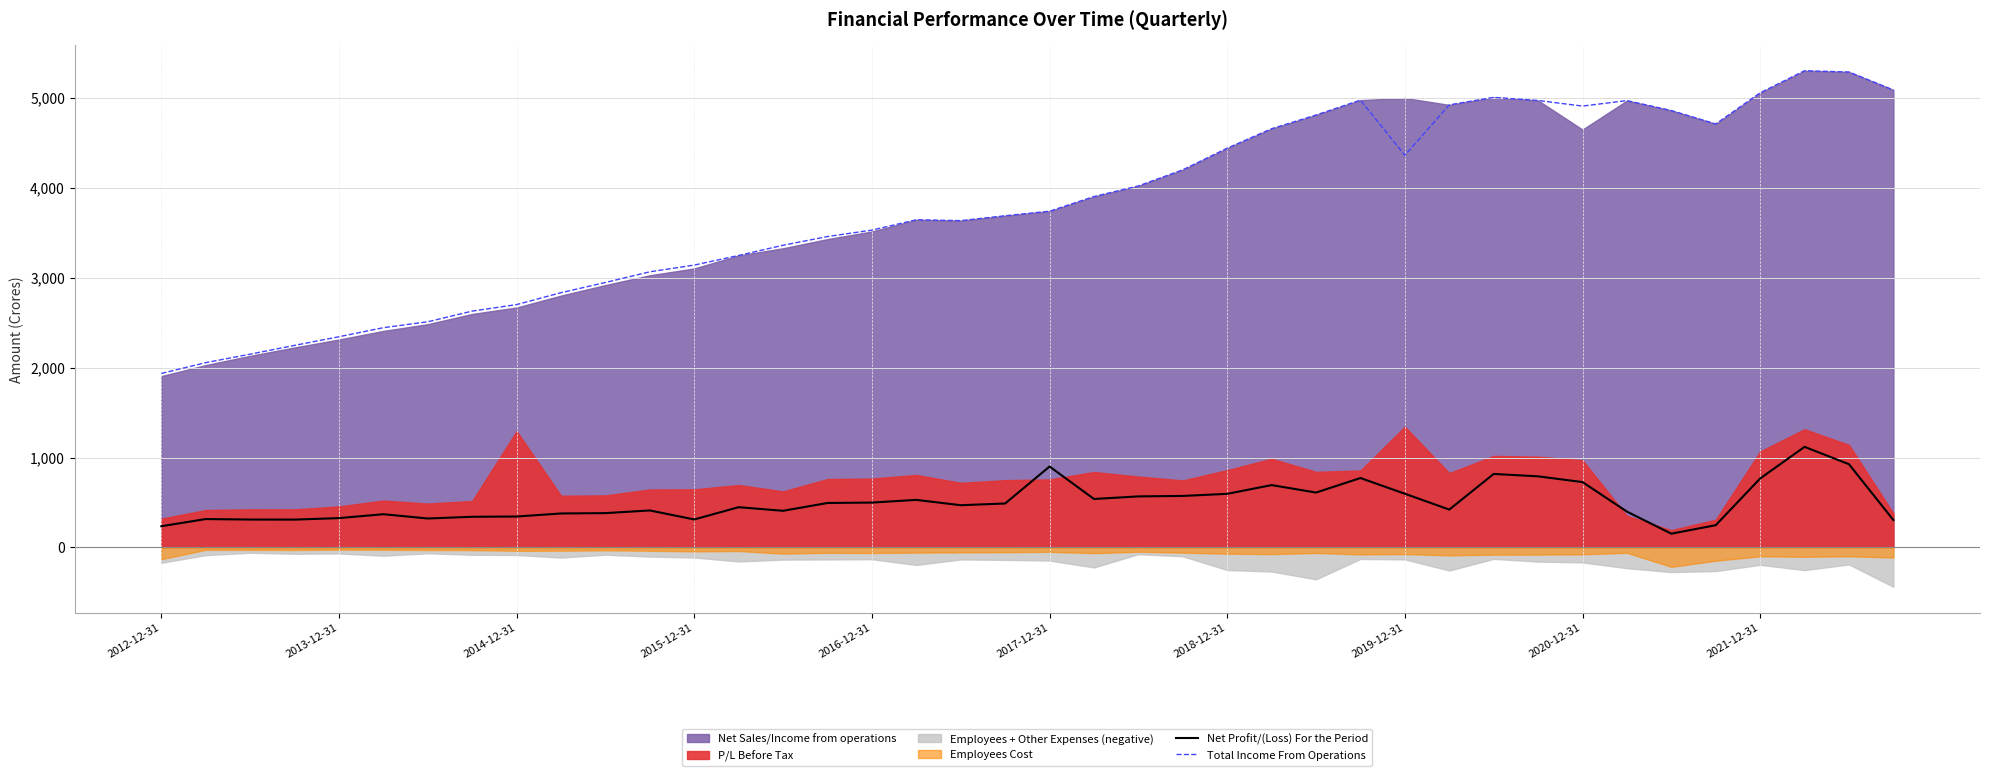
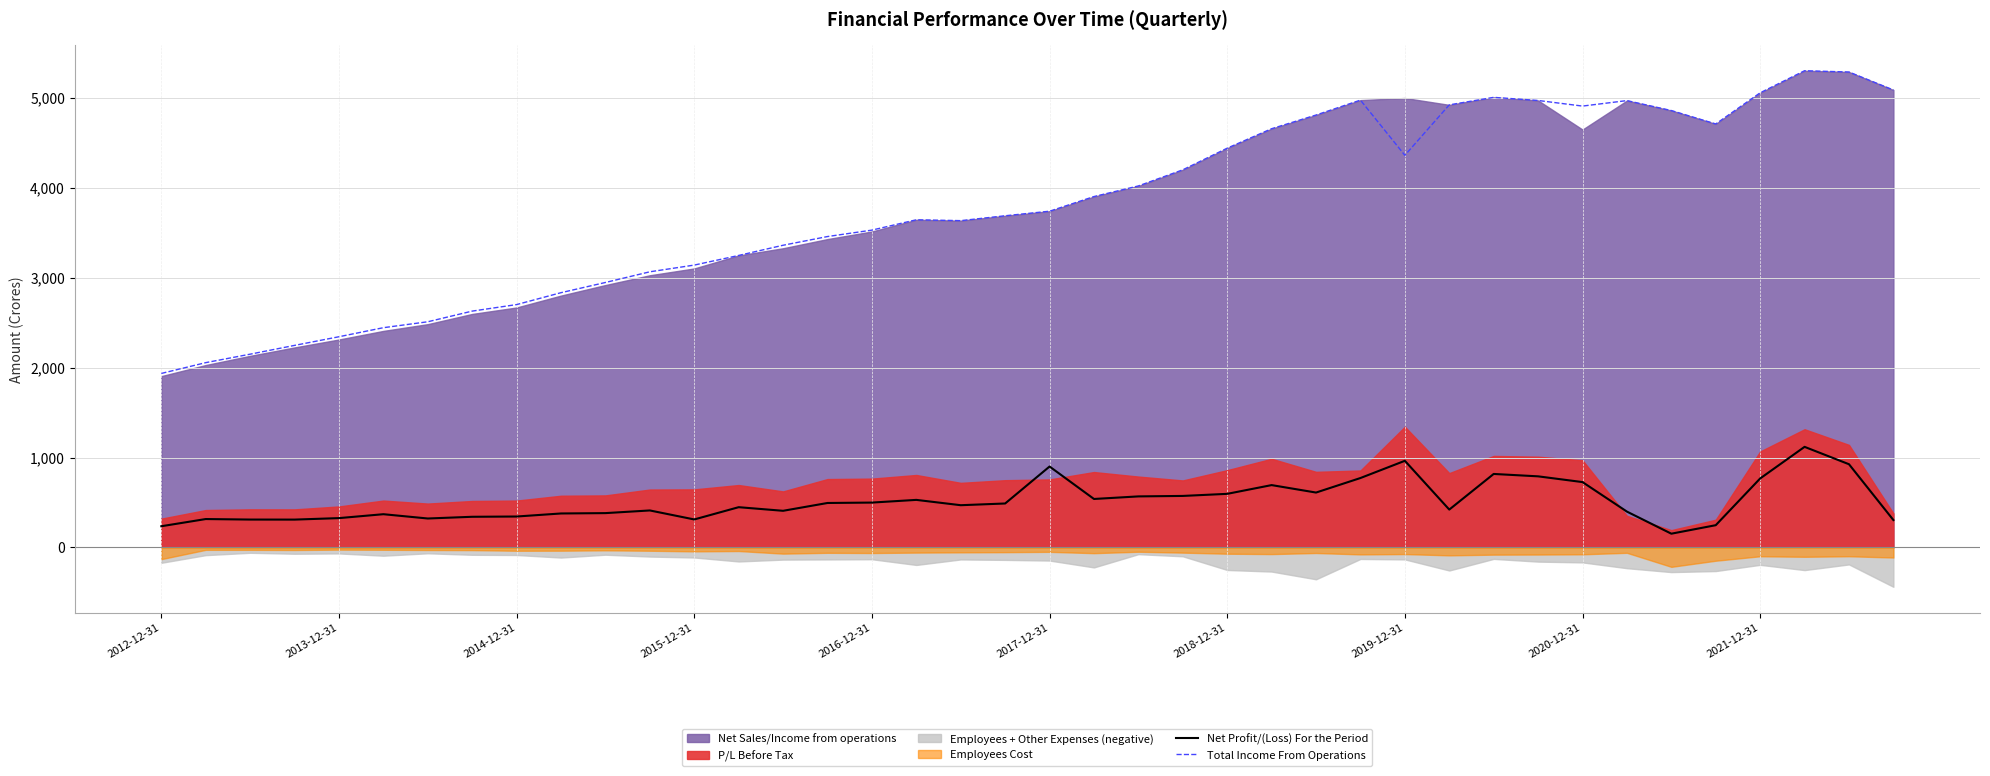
P/L Before Tax, 2014-12-31: 1,300 -> 500
Net Profit/(Loss) For the Period, 2019-12-31: 600 -> 1,000
